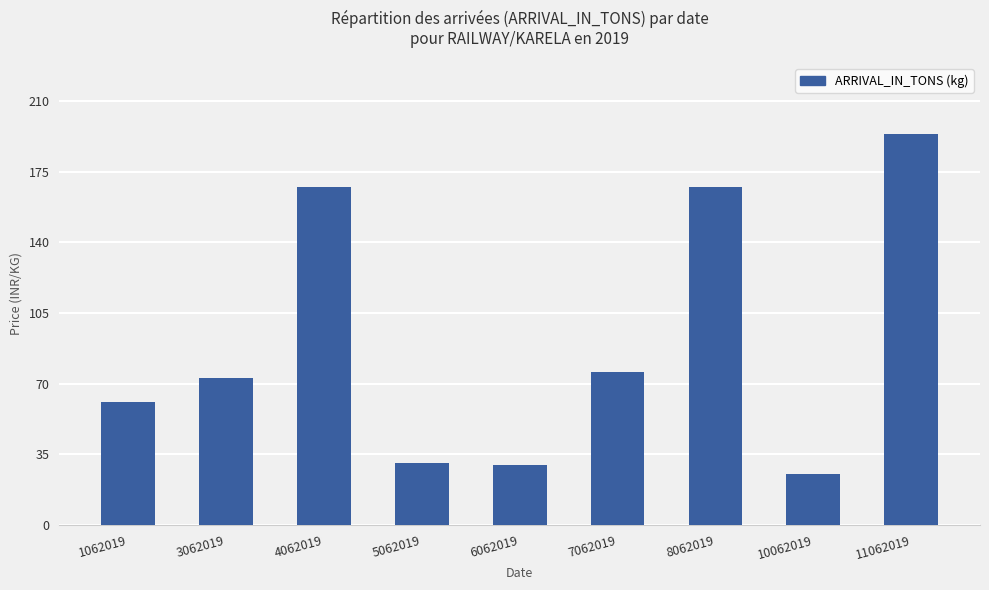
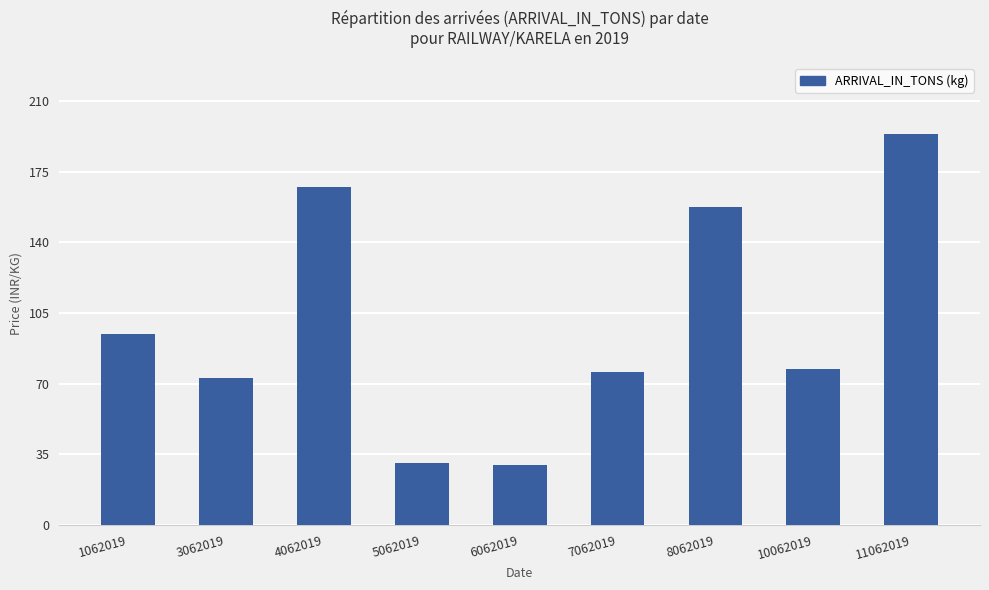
1062019: 61 -> 95
8062019: 168 -> 158
10062019: 25 -> 77
